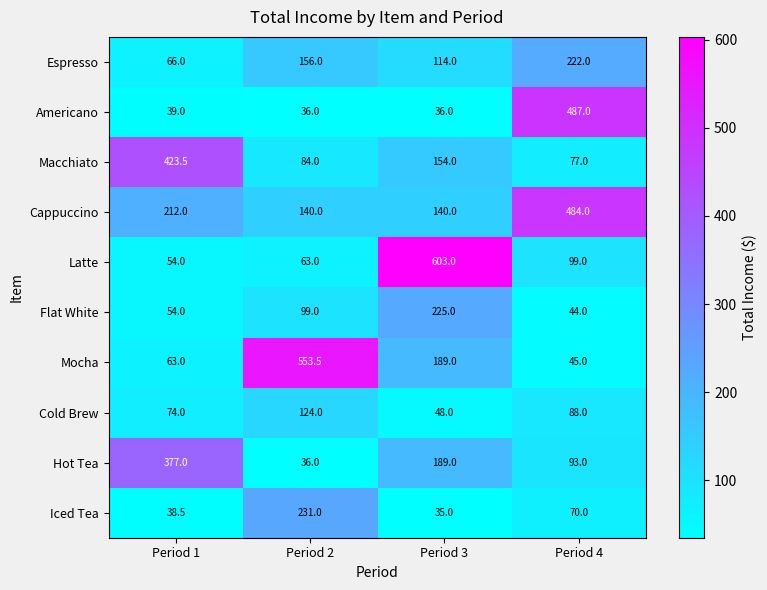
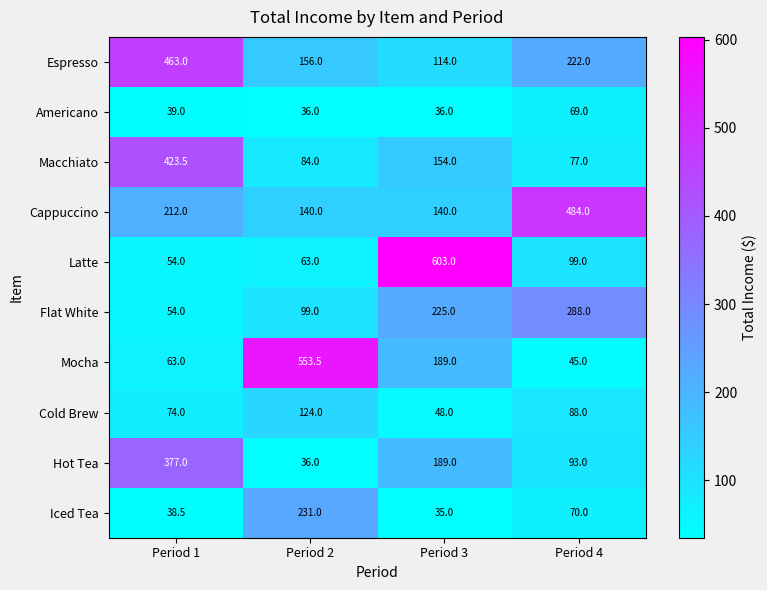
Espresso, Period 1: 66.0 -> 463.0
Americano, Period 4: 487.0 -> 69.0
Flat White, Period 4: 44.0 -> 288.0
